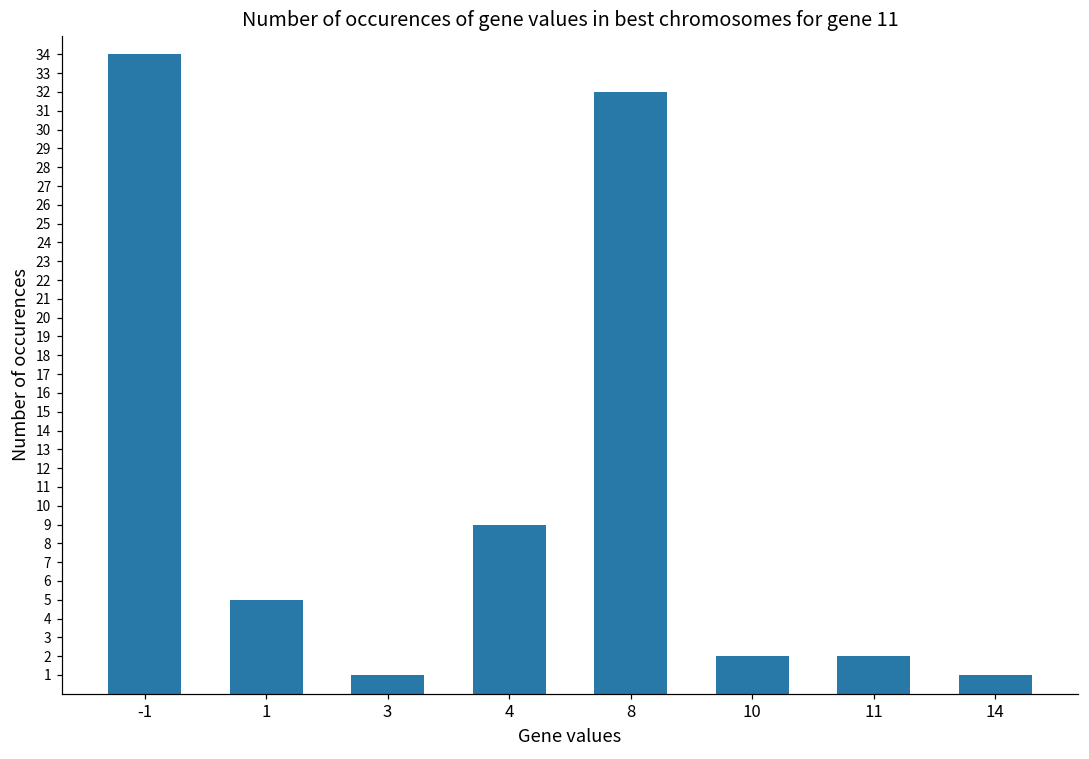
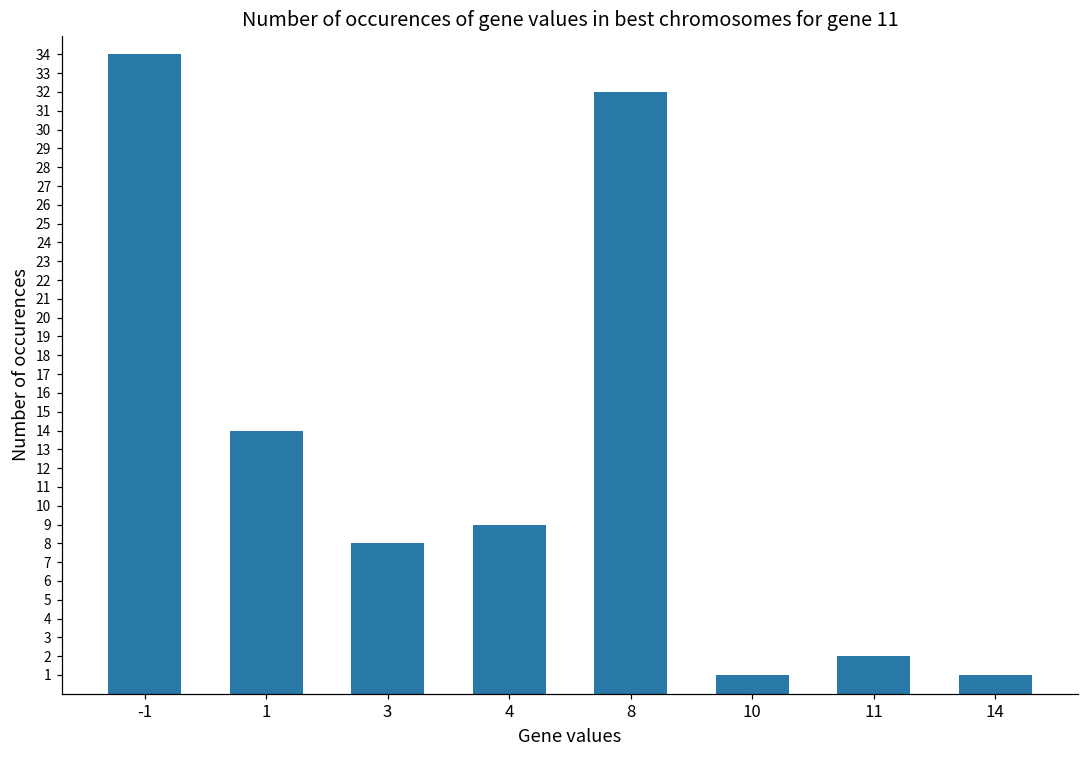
1: 5 -> 14
3: 1 -> 8
10: 2 -> 1
